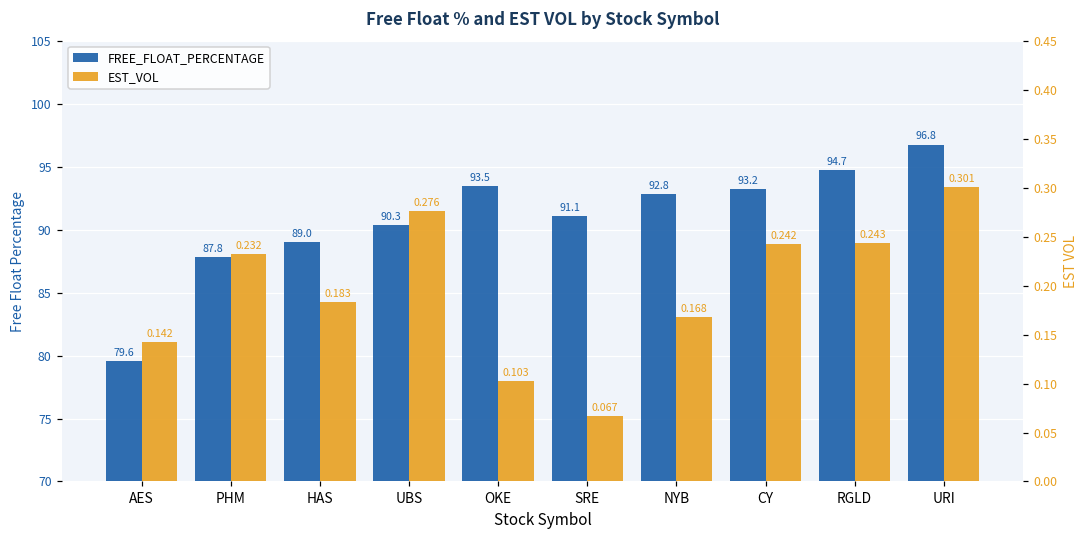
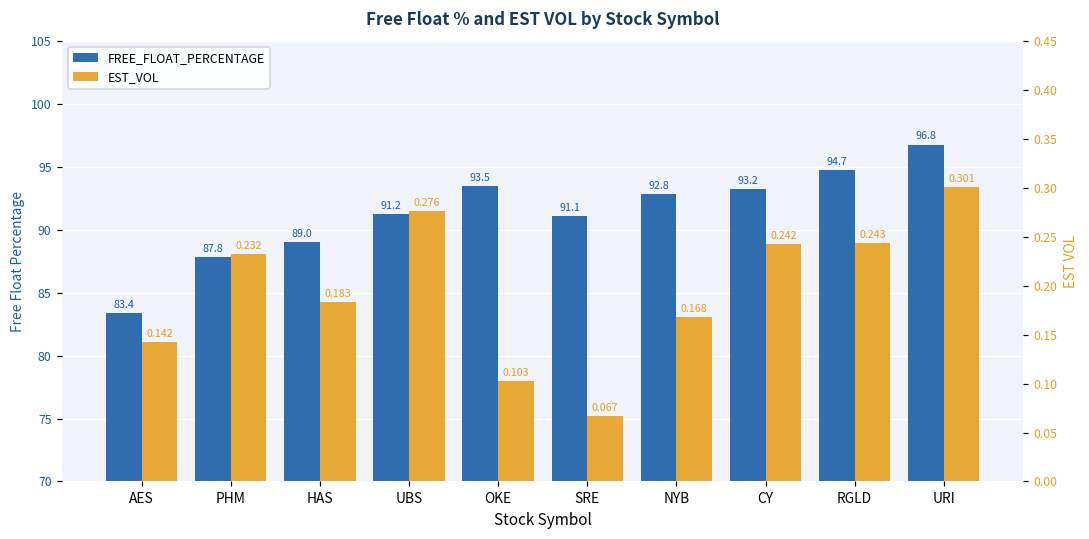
FREE_FLOAT_PERCENTAGE, AES: 79.6 -> 83.4
FREE_FLOAT_PERCENTAGE, UBS: 90.3 -> 91.2
